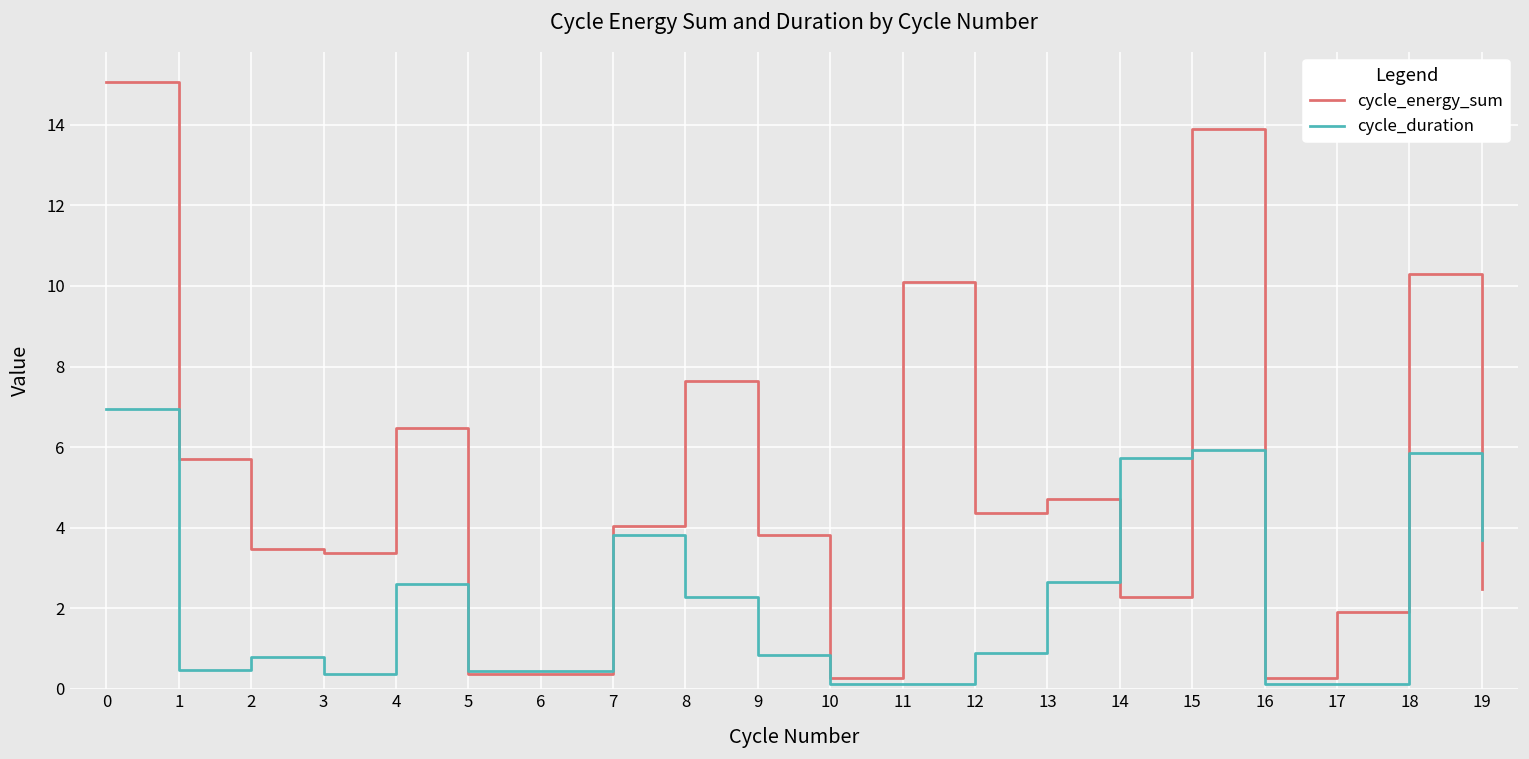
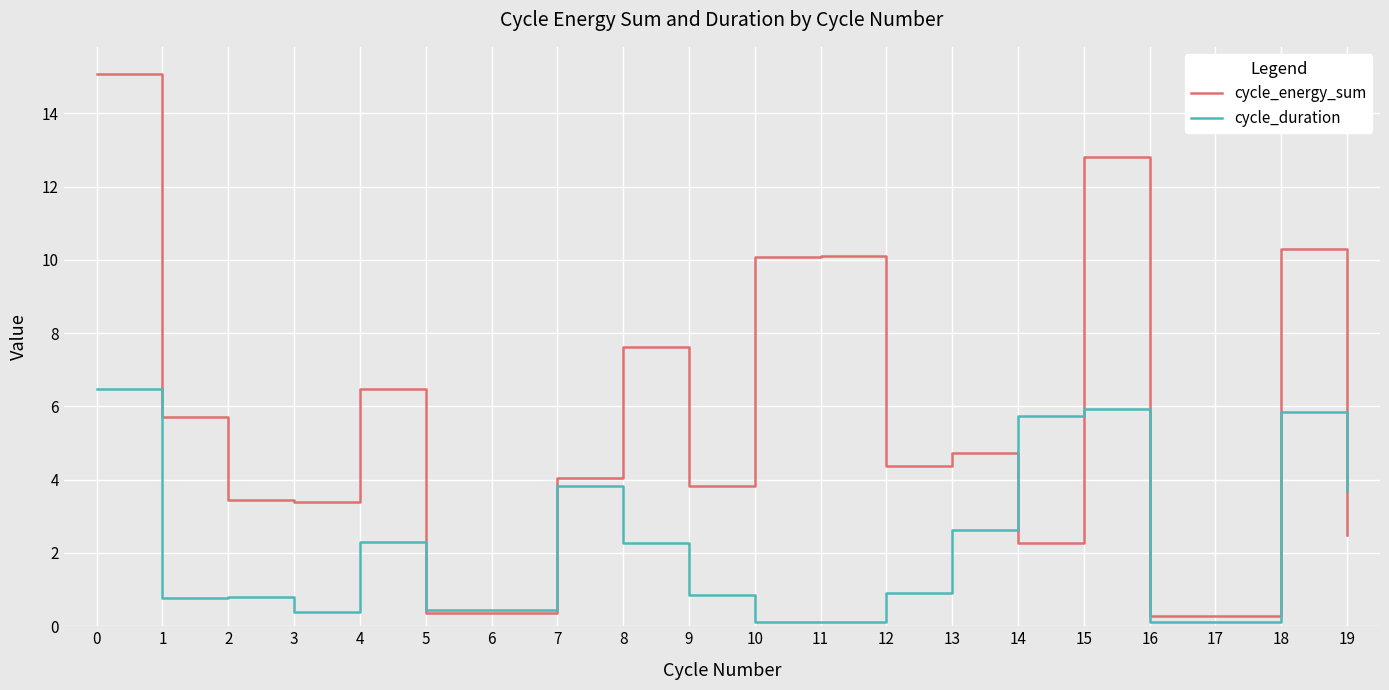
cycle_duration, 0: 7.0 -> 6.5
cycle_duration, 1: 0.5 -> 0.8
cycle_duration, 4: 2.6 -> 2.3
cycle_energy_sum, 10: 0.3 -> 10.1
cycle_energy_sum, 15: 13.9 -> 12.8
cycle_energy_sum, 17: 1.9 -> 0.3
